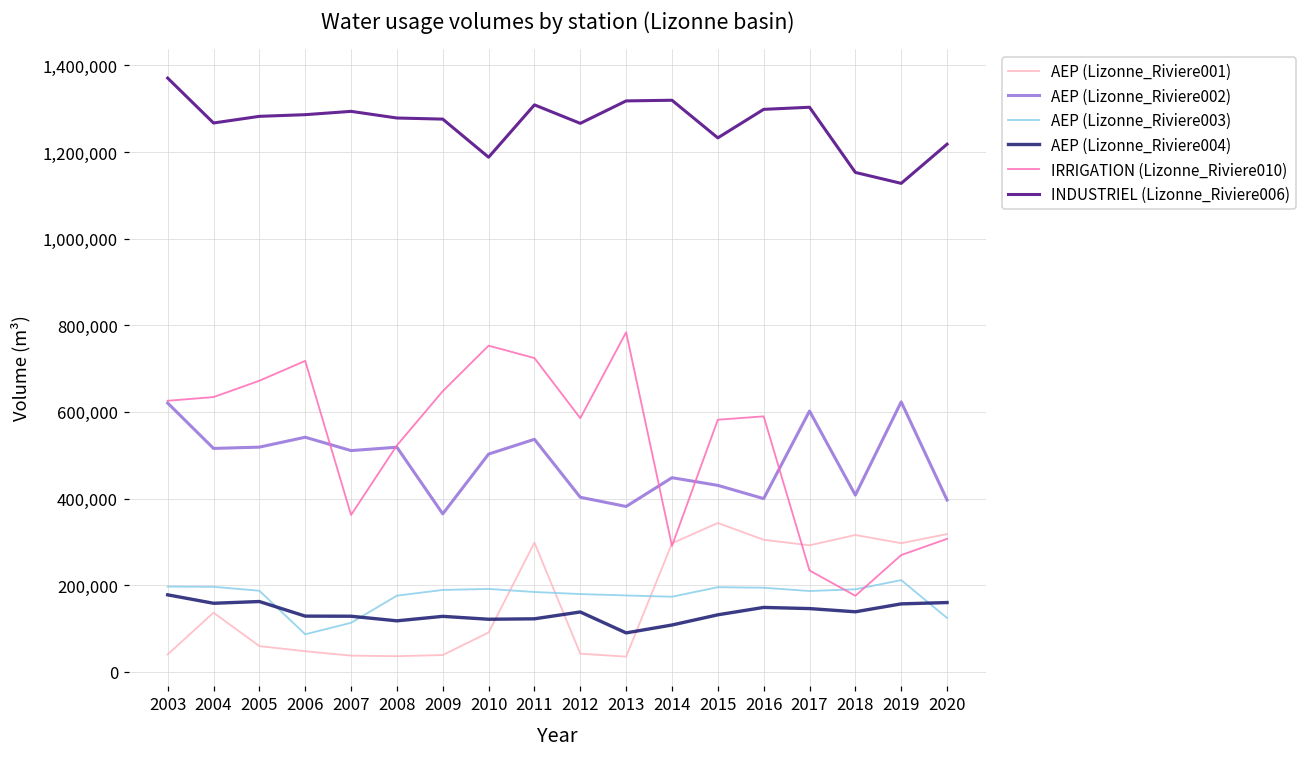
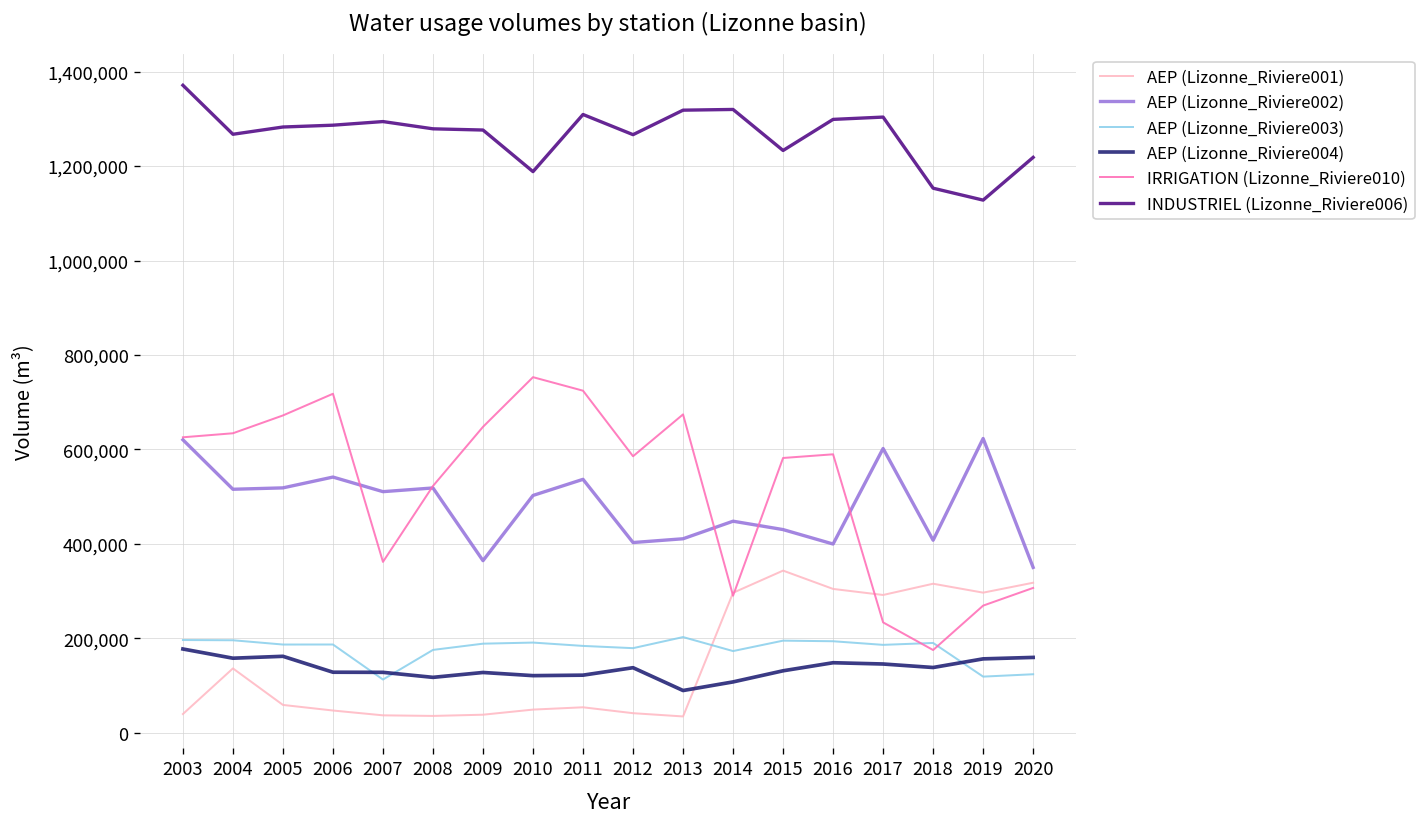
AEP (Lizonne_Riviere003), 2006: 90,000 -> 190,000
AEP (Lizonne_Riviere001), 2010: 90,000 -> 50,000
AEP (Lizonne_Riviere001), 2011: 300,000 -> 50,000
AEP (Lizonne_Riviere002), 2013: 380,000 -> 410,000
AEP (Lizonne_Riviere003), 2013: 180,000 -> 200,000
IRRIGATION (Lizonne_Riviere010), 2013: 780,000 -> 670,000
AEP (Lizonne_Riviere003), 2019: 210,000 -> 120,000
AEP (Lizonne_Riviere002), 2020: 400,000 -> 350,000
